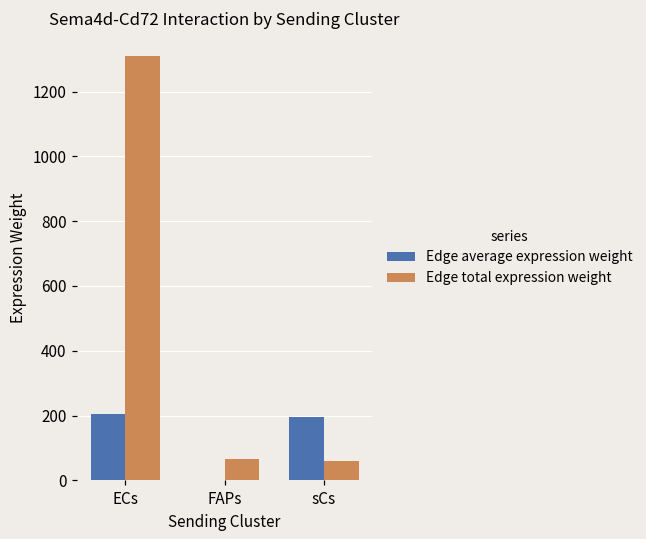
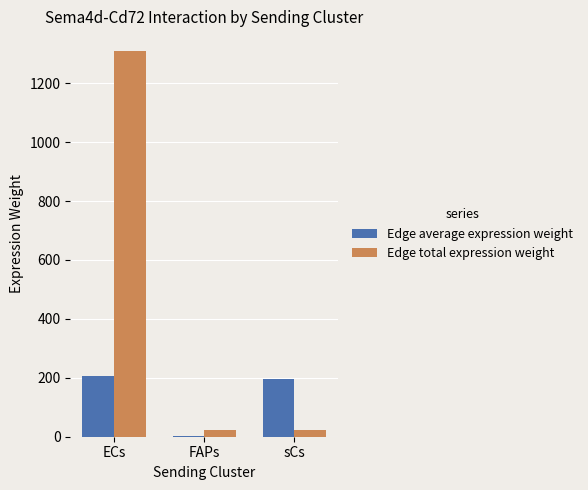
Edge total expression weight, FAPs: 60 -> 20
Edge total expression weight, sCs: 60 -> 20
